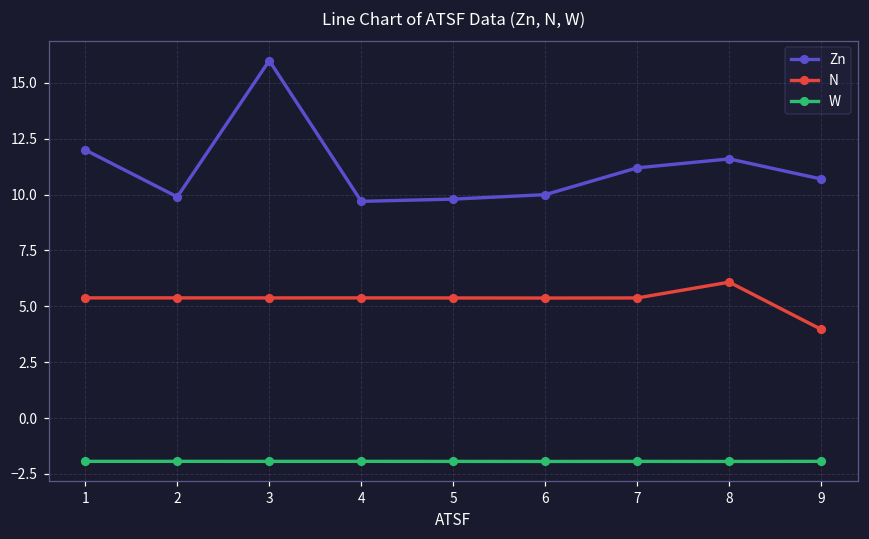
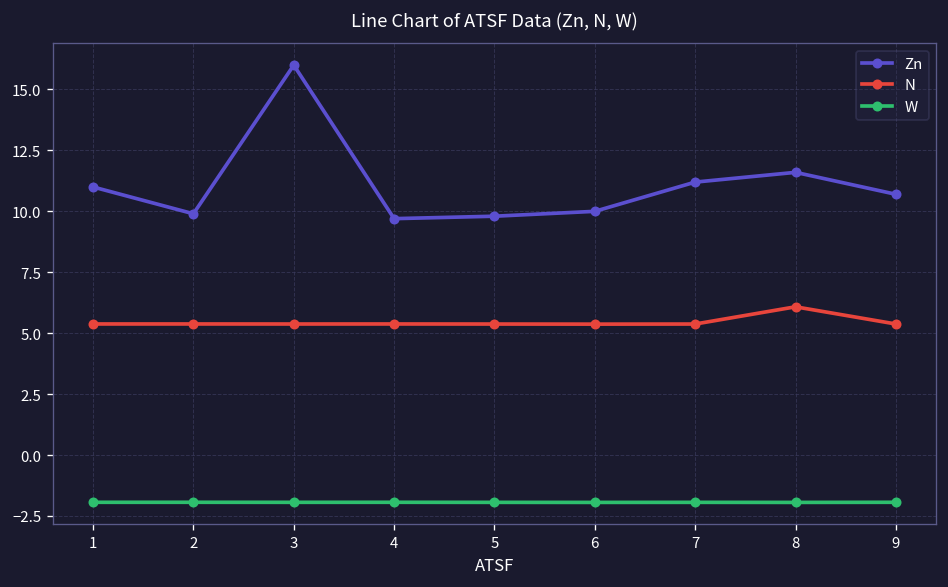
Zn, 1: 12 -> 11
N, 9: 4.0 -> 5.4
